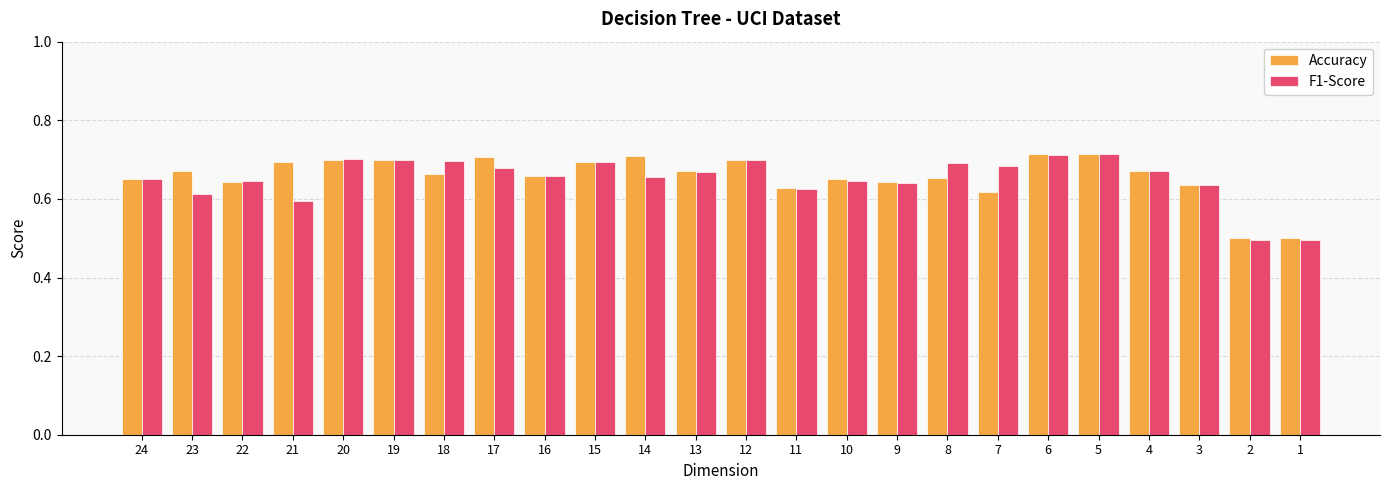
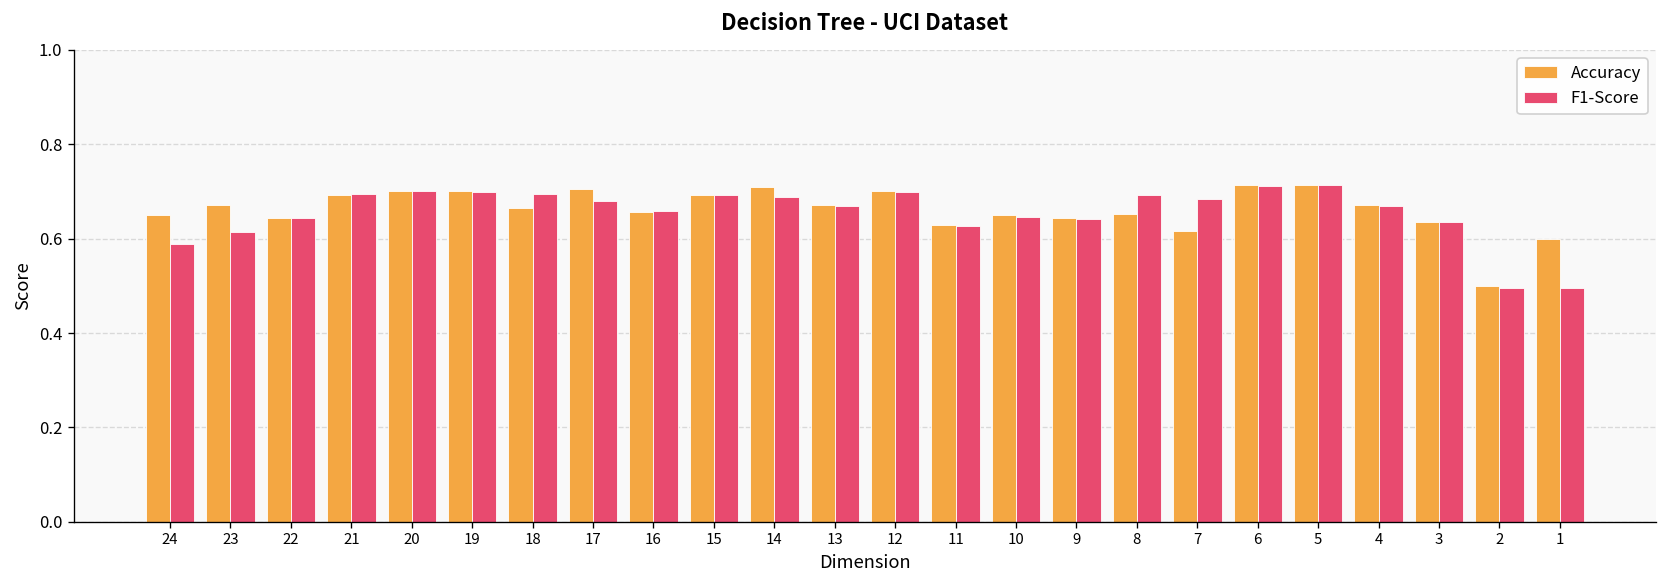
F1-Score, 24: 0.65 -> 0.59
F1-Score, 21: 0.59 -> 0.69
F1-Score, 14: 0.66 -> 0.69
Accuracy, 1: 0.5 -> 0.6
